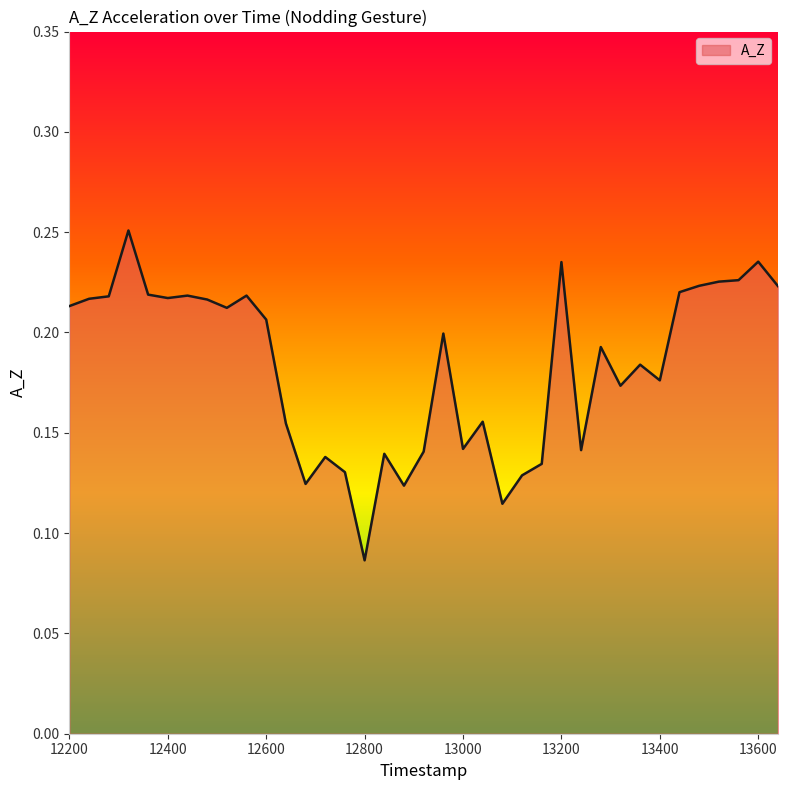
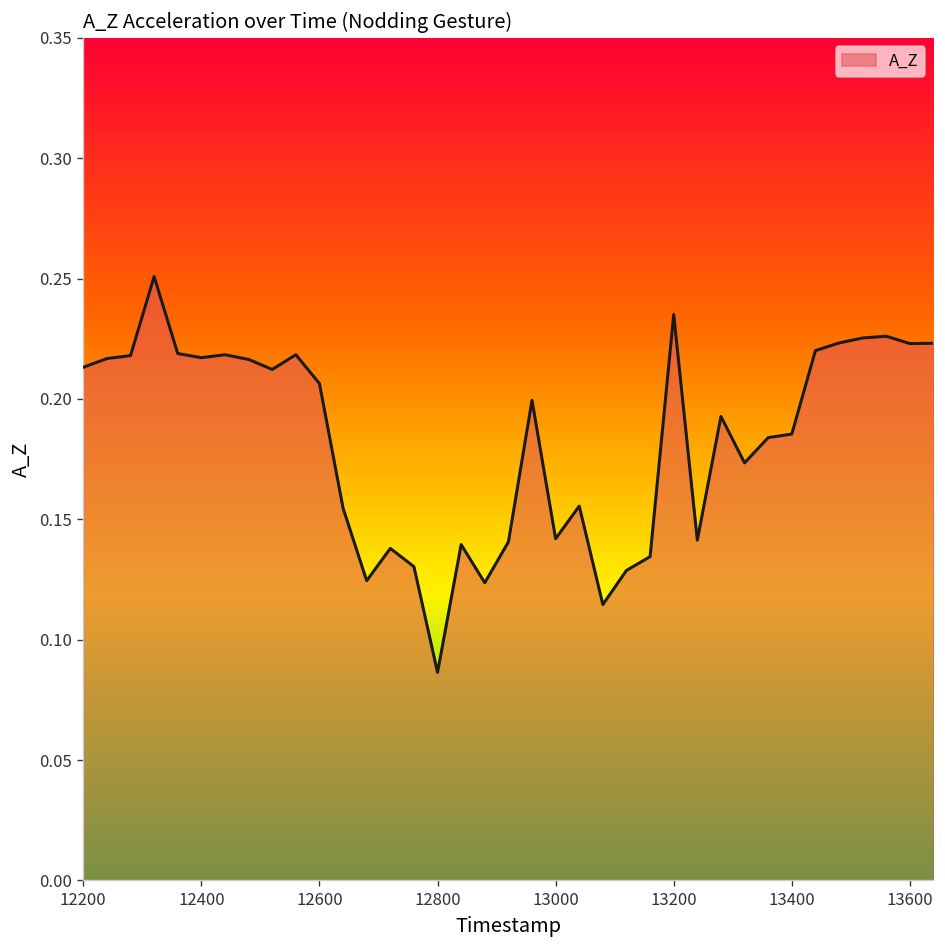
13400: 0.176 -> 0.185
13600: 0.235 -> 0.223
